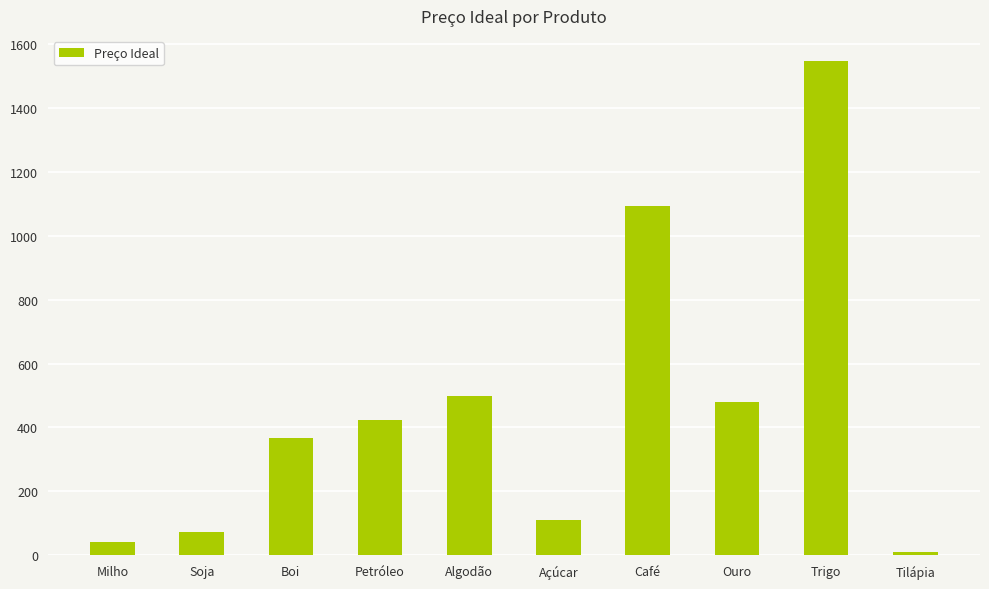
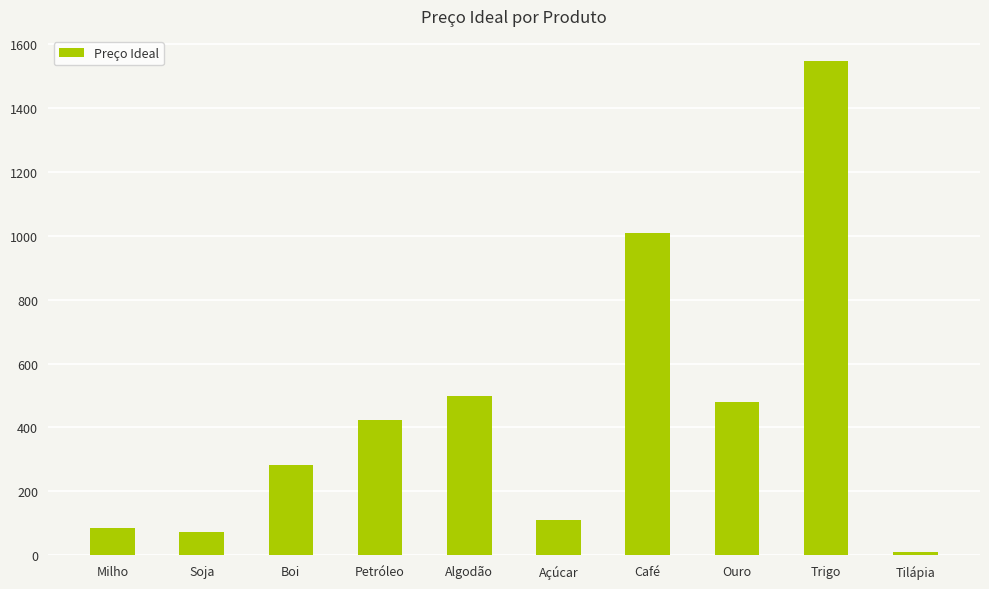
Milho: 40 -> 90
Boi: 370 -> 280
Café: 1090 -> 1010
